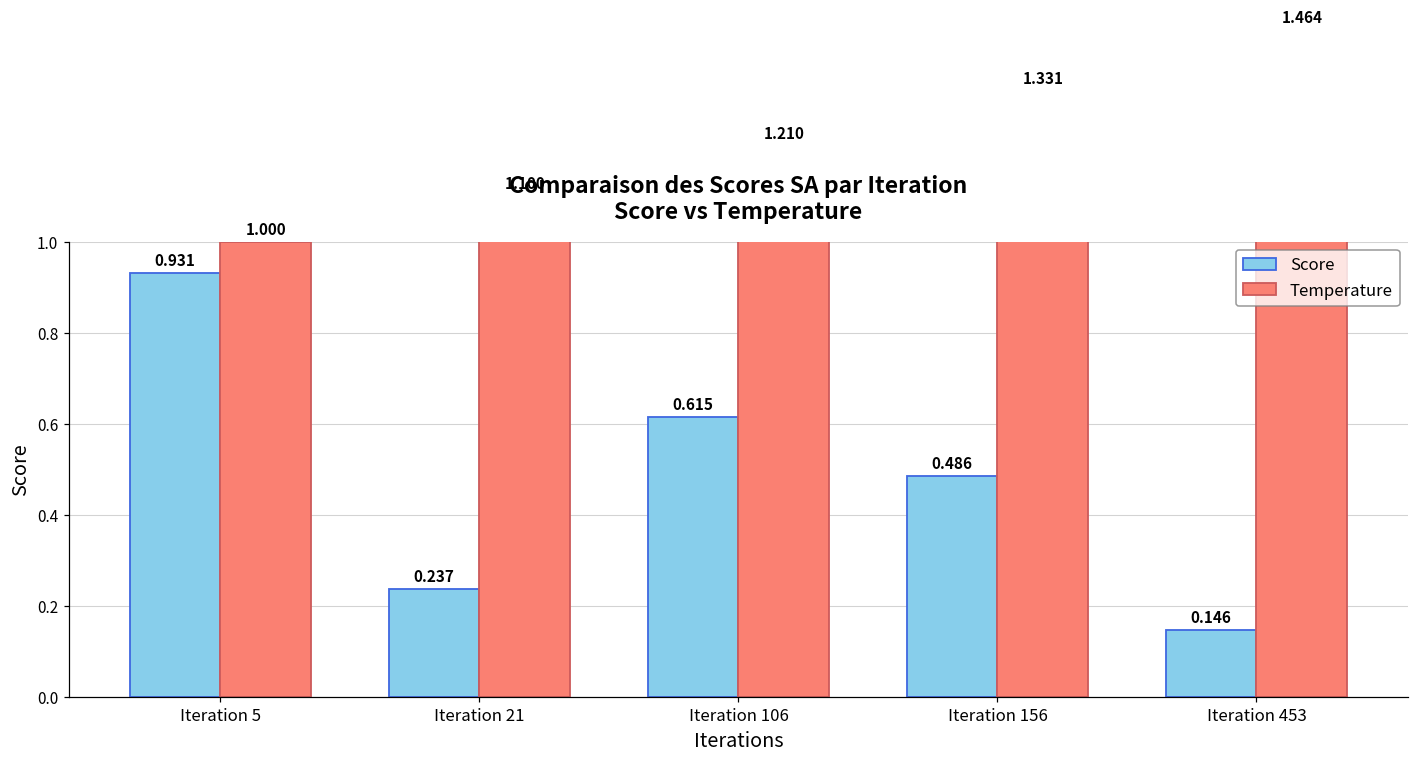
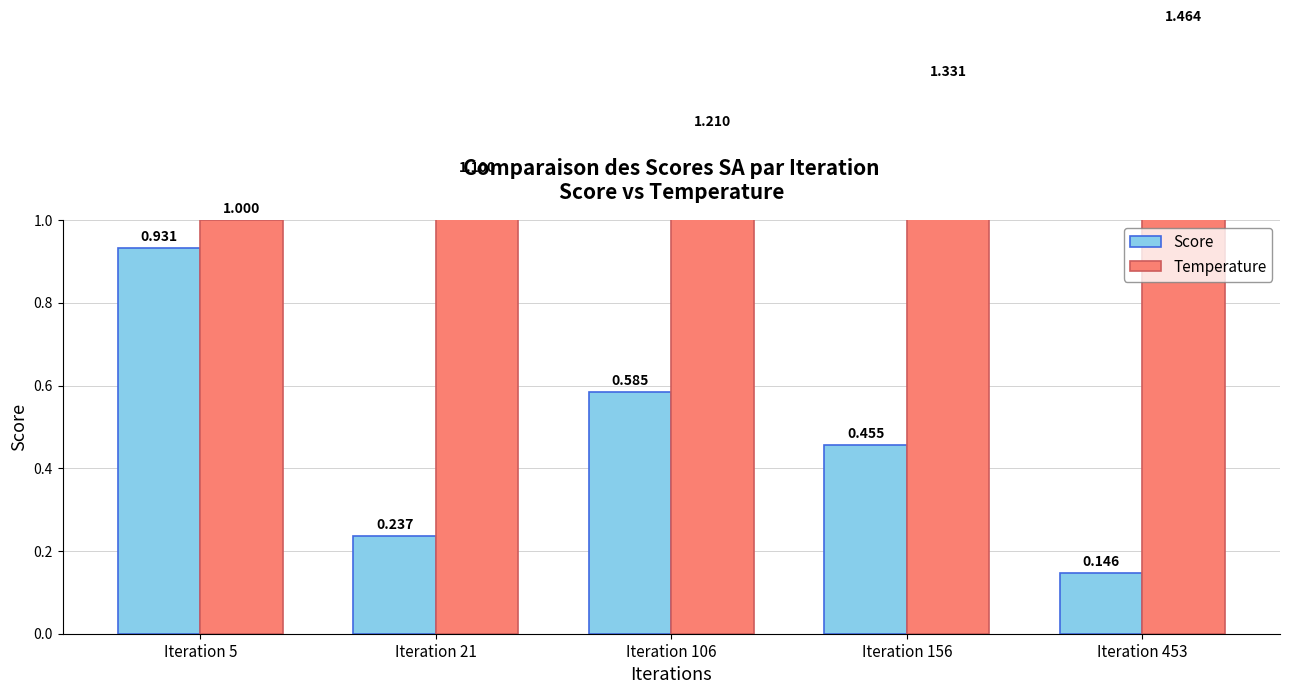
Score, Iteration 106: 0.615 -> 0.585
Score, Iteration 156: 0.486 -> 0.455
